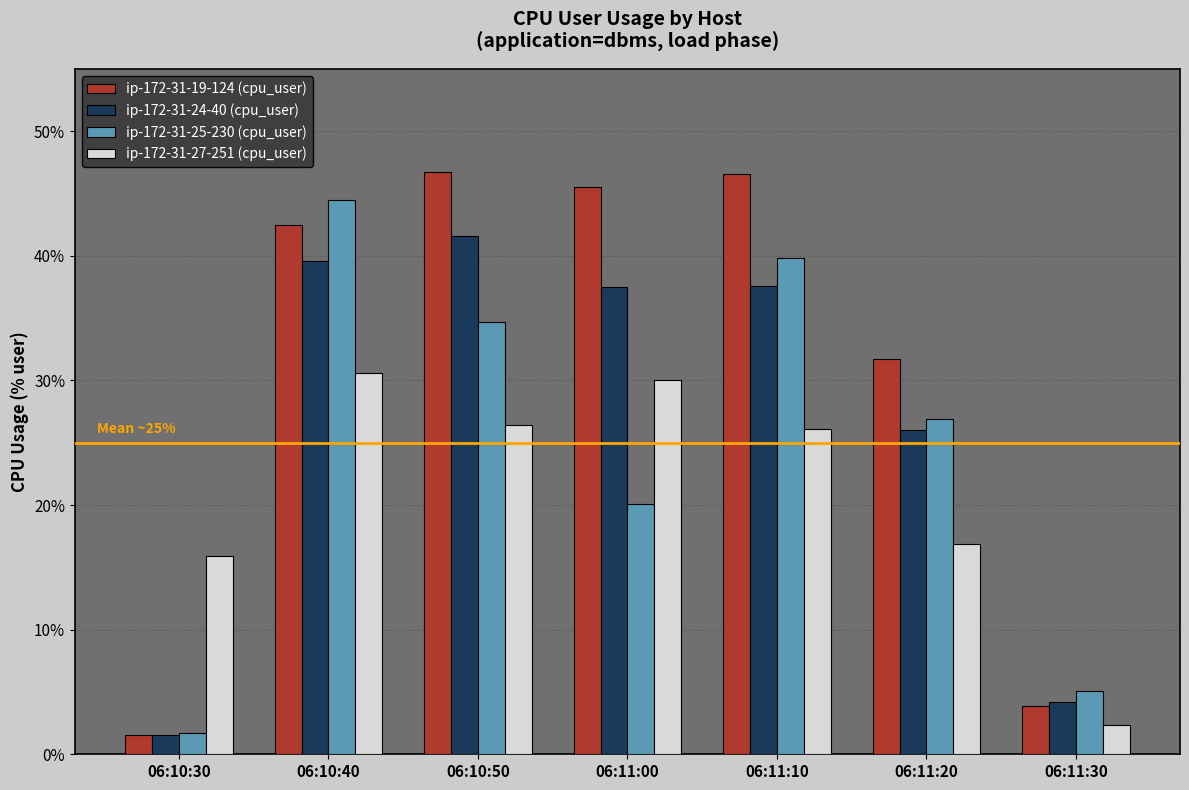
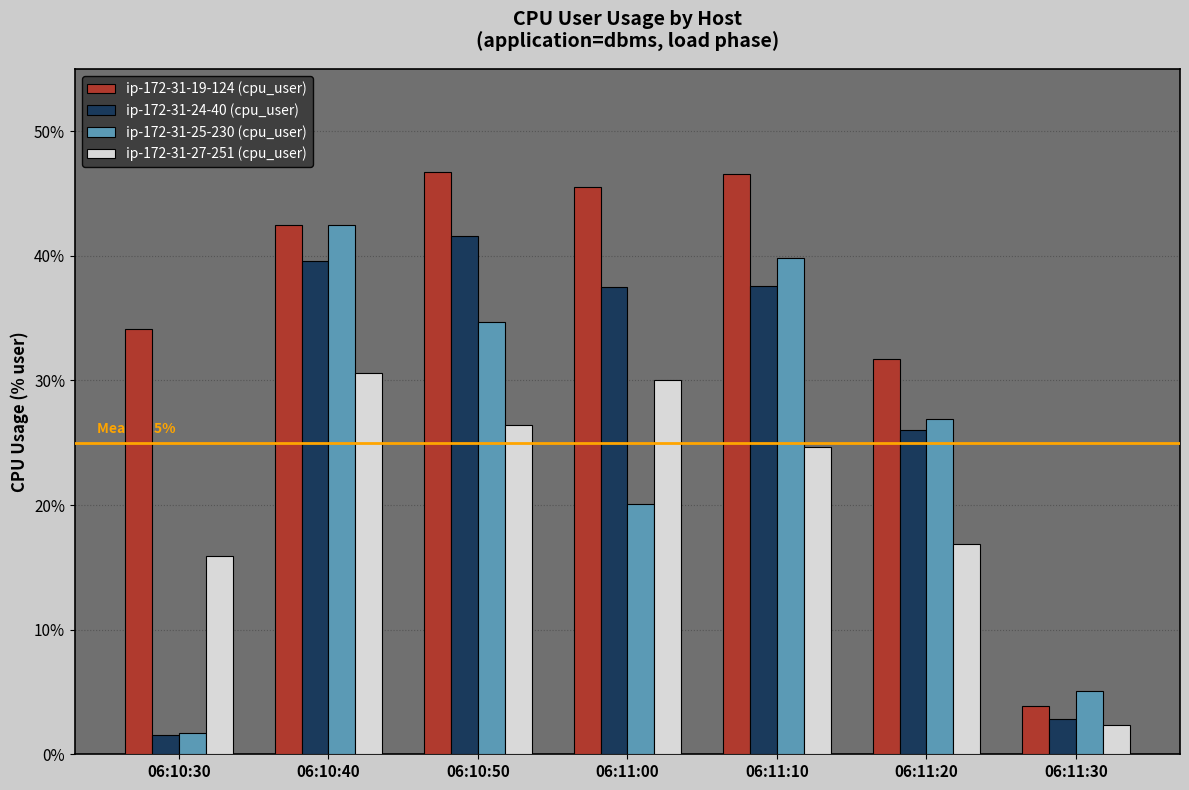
ip-172-31-19-124 (cpu_user), 06:10:30: 1.5% -> 34.1%
ip-172-31-25-230 (cpu_user), 06:10:40: 44.5% -> 42.5%
ip-172-31-27-251 (cpu_user), 06:11:10: 26.1% -> 24.7%
ip-172-31-24-40 (cpu_user), 06:11:30: 4.2% -> 2.8%
